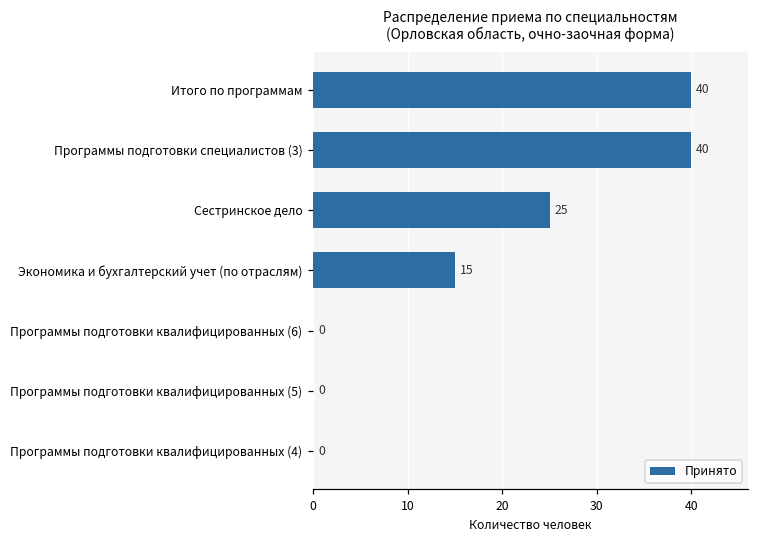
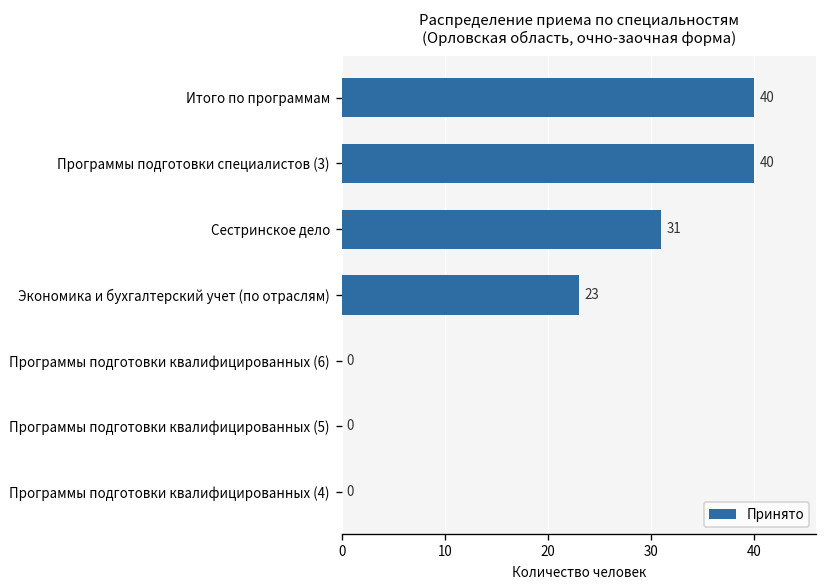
Сестринское дело: 25 -> 31
Экономика и бухгалтерский учет (по отраслям): 15 -> 23
